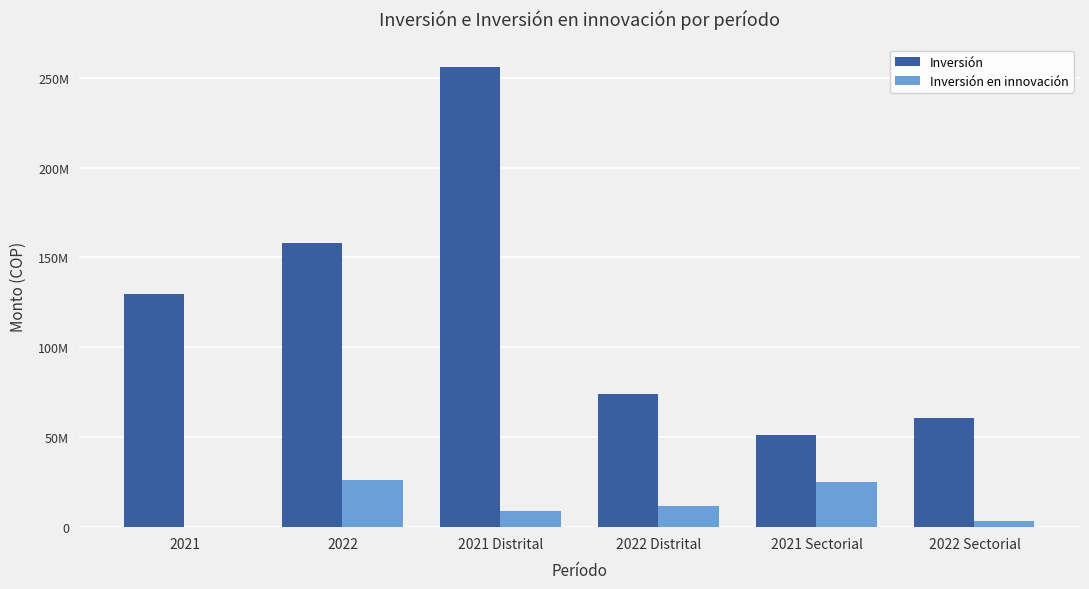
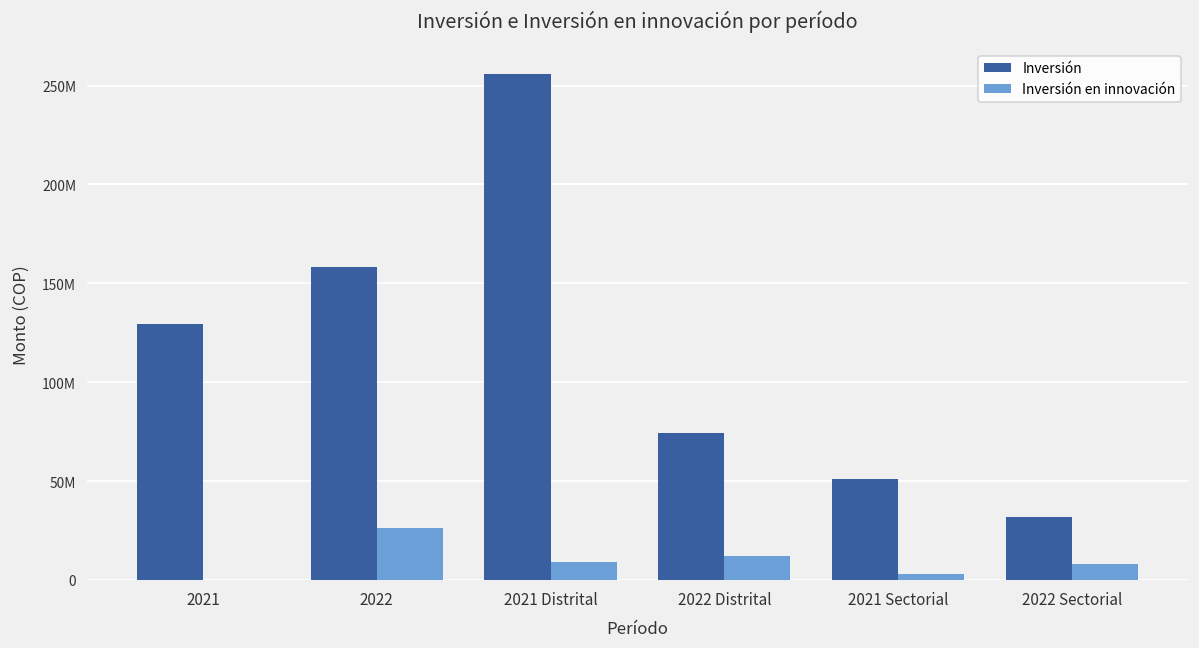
Inversión en innovación, 2021 Sectorial: 25000000 -> 3000000
Inversión, 2022 Sectorial: 61000000 -> 32000000
Inversión en innovación, 2022 Sectorial: 3000000 -> 8000000
